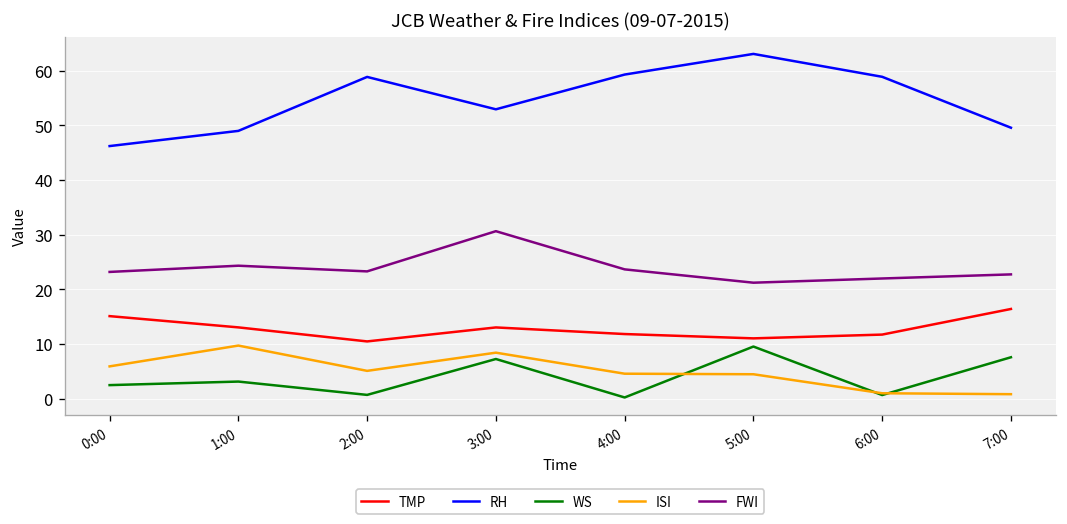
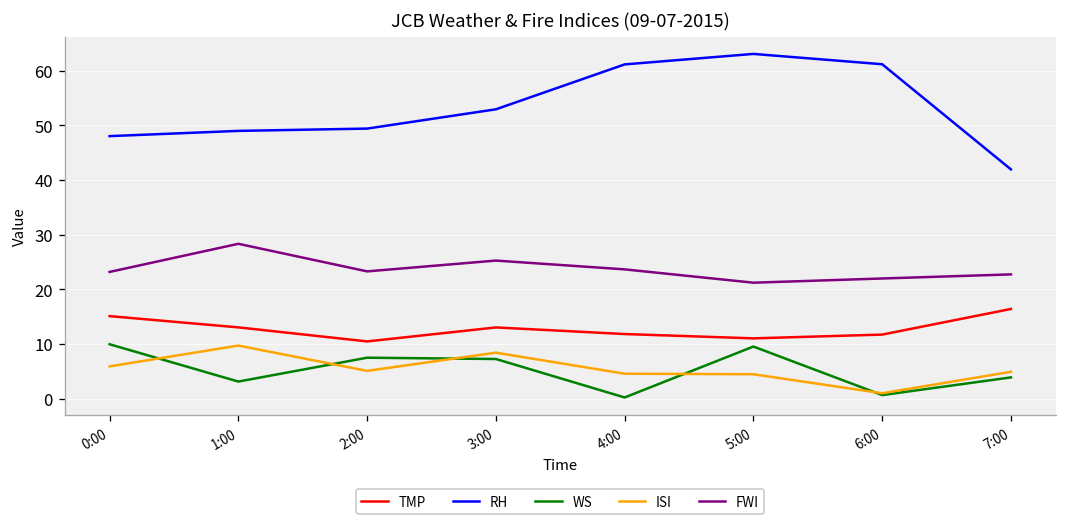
RH, 0:00: 46 -> 48
WS, 0:00: 2 -> 10
FWI, 1:00: 24 -> 28
RH, 2:00: 59 -> 49
WS, 2:00: 1 -> 7
FWI, 3:00: 31 -> 25
RH, 4:00: 59 -> 61
RH, 6:00: 59 -> 61
RH, 7:00: 50 -> 42
WS, 7:00: 8 -> 4
ISI, 7:00: 1 -> 5
